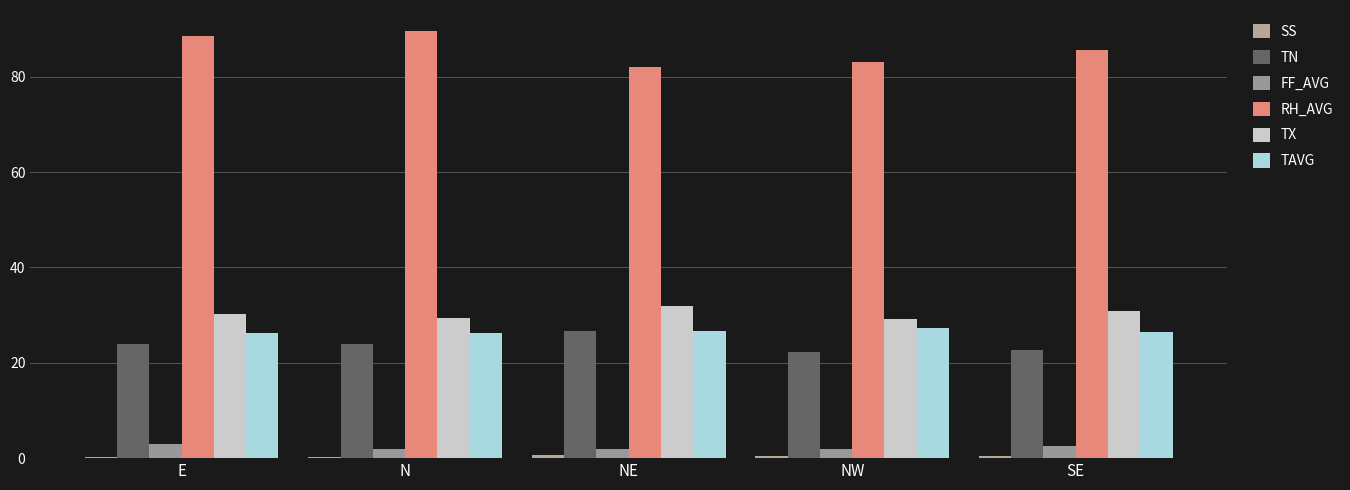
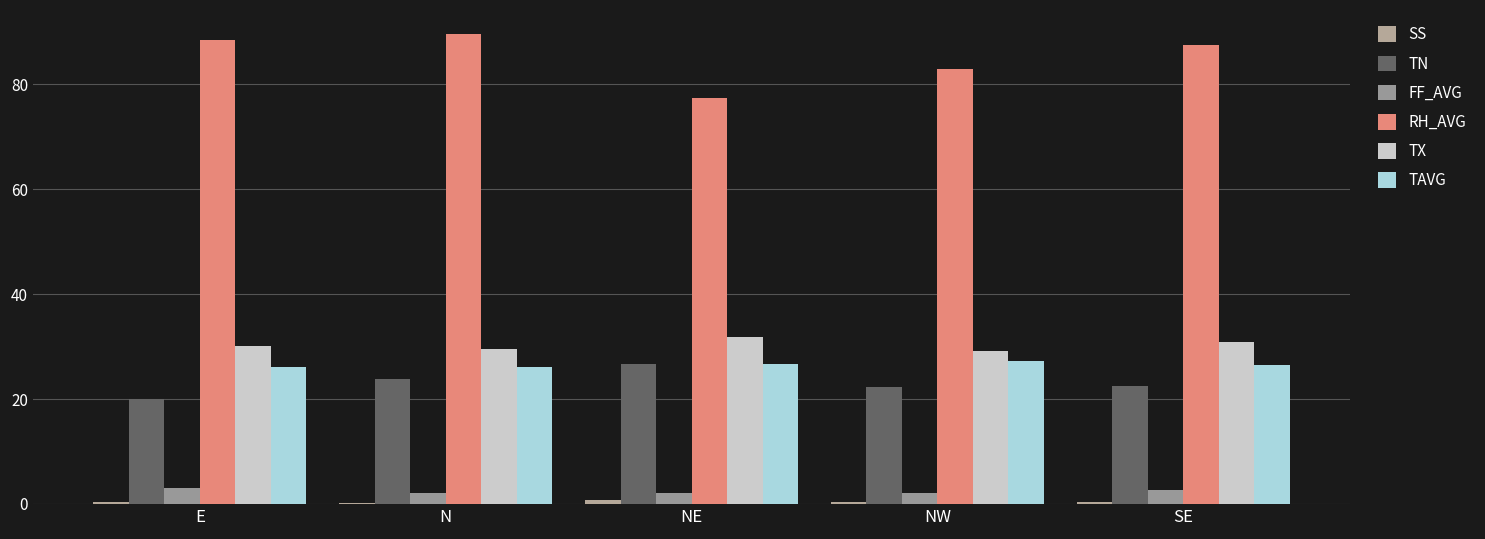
TN, E: 24 -> 20
RH_AVG, NE: 82 -> 77
RH_AVG, SE: 86 -> 87
